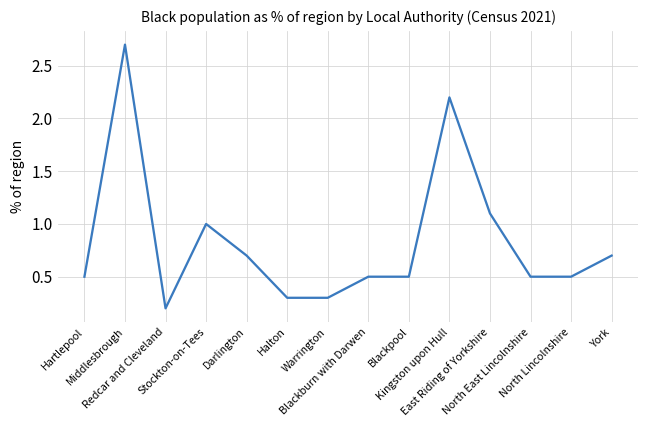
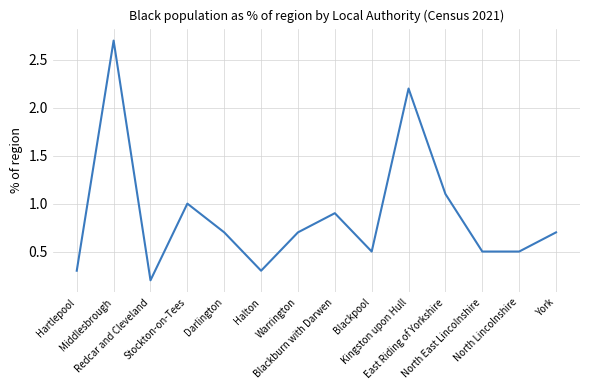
Hartlepool: 0.5 -> 0.3
Warrington: 0.3 -> 0.7
Blackburn with Darwen: 0.5 -> 0.9
